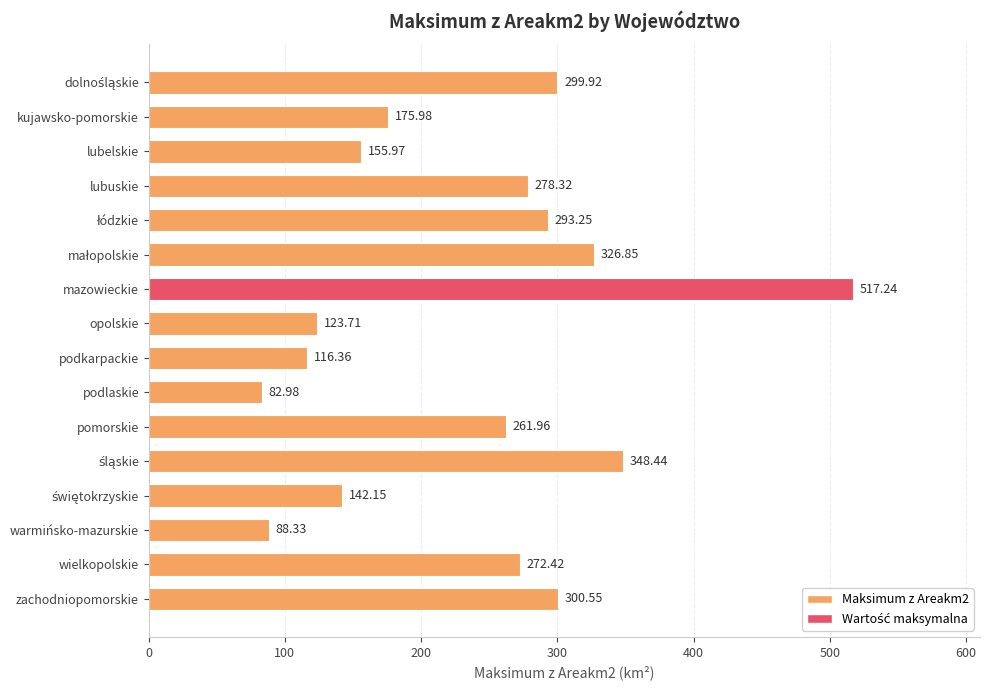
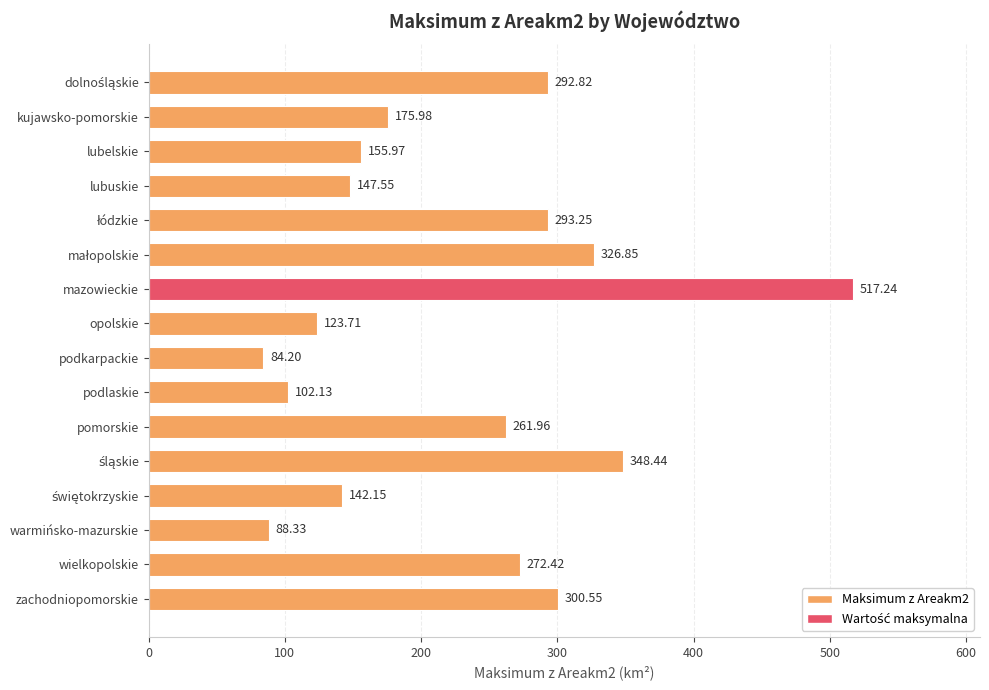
dolnośląskie: 299.92 -> 292.82
lubuskie: 278.32 -> 147.55
podkarpackie: 116.36 -> 84.20
podlaskie: 82.98 -> 102.13
